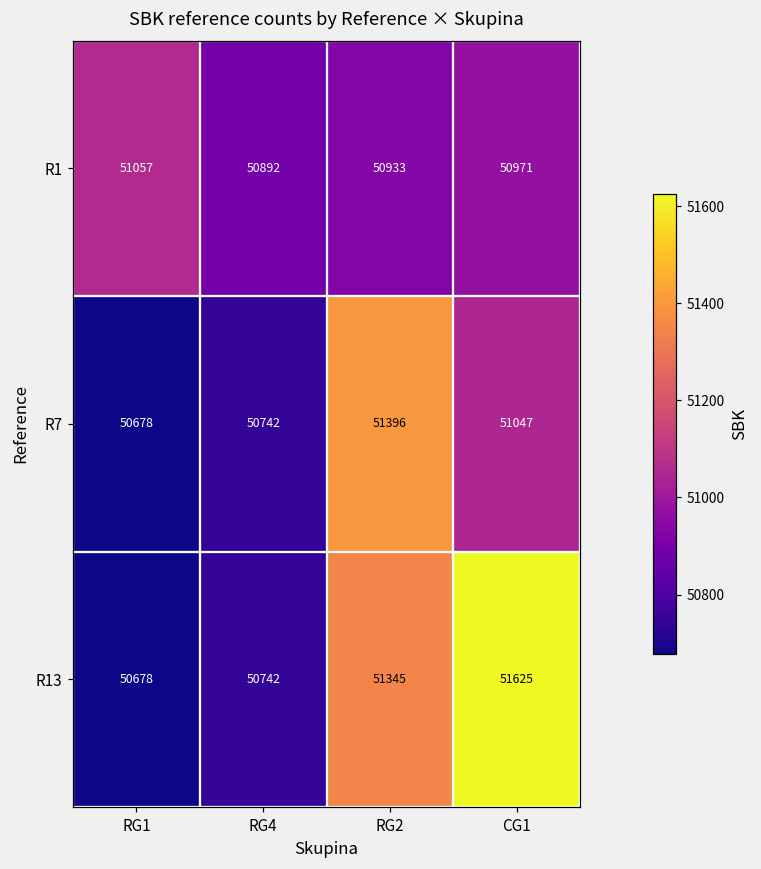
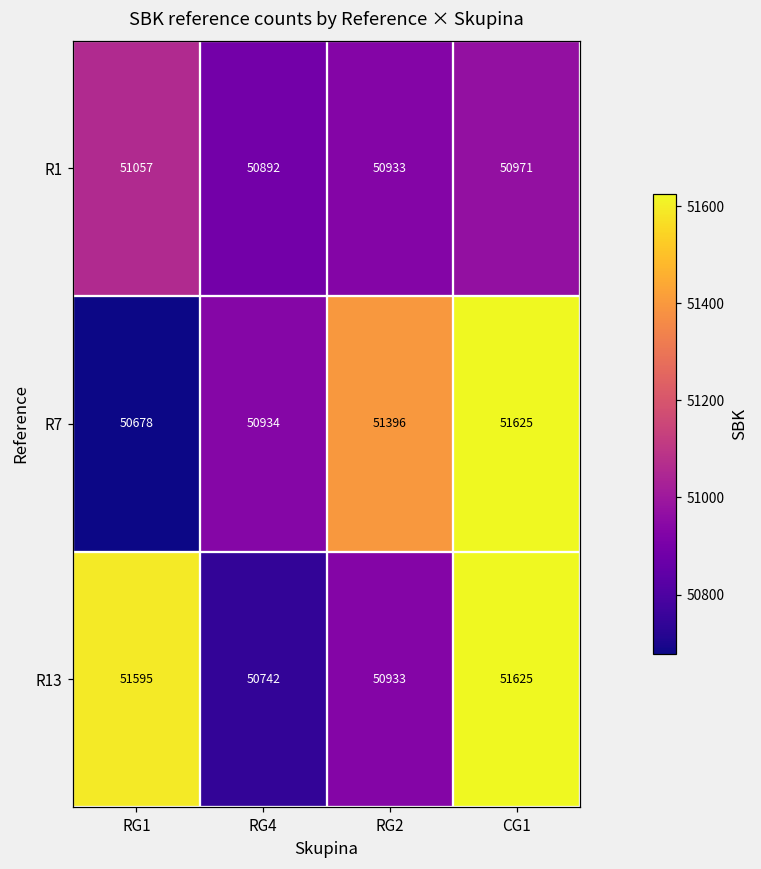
R7, RG4: 50742 -> 50934
R7, CG1: 51047 -> 51625
R13, RG1: 50678 -> 51595
R13, RG2: 51345 -> 50933
